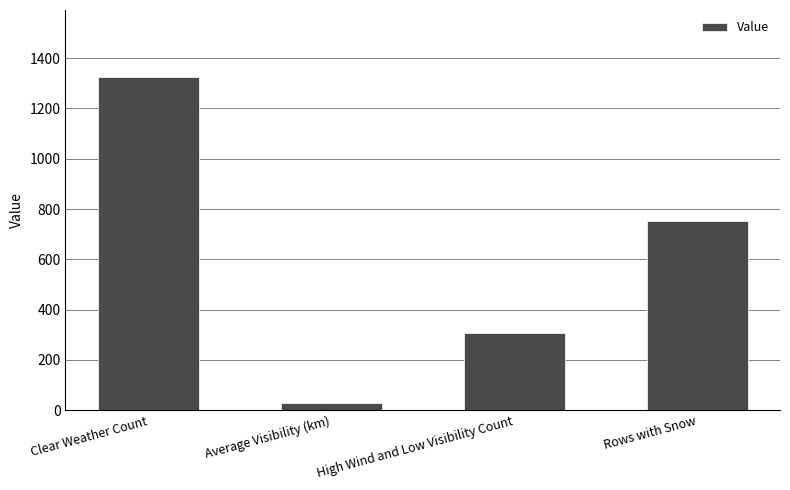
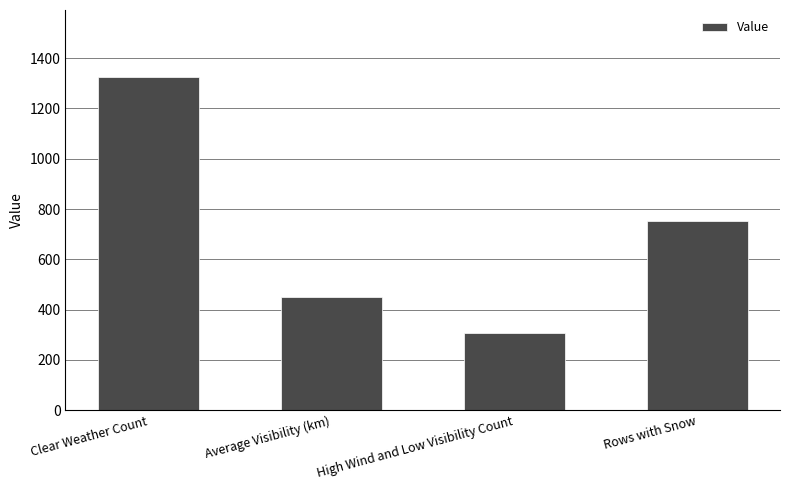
Average Visibility (km): 30 -> 450
